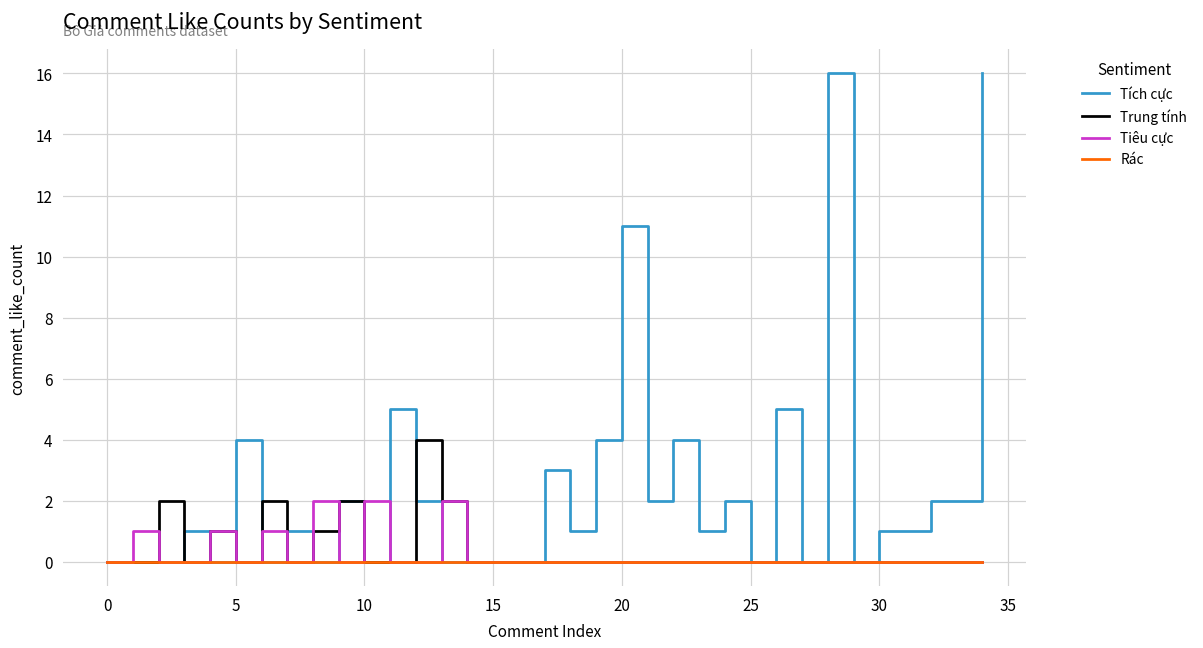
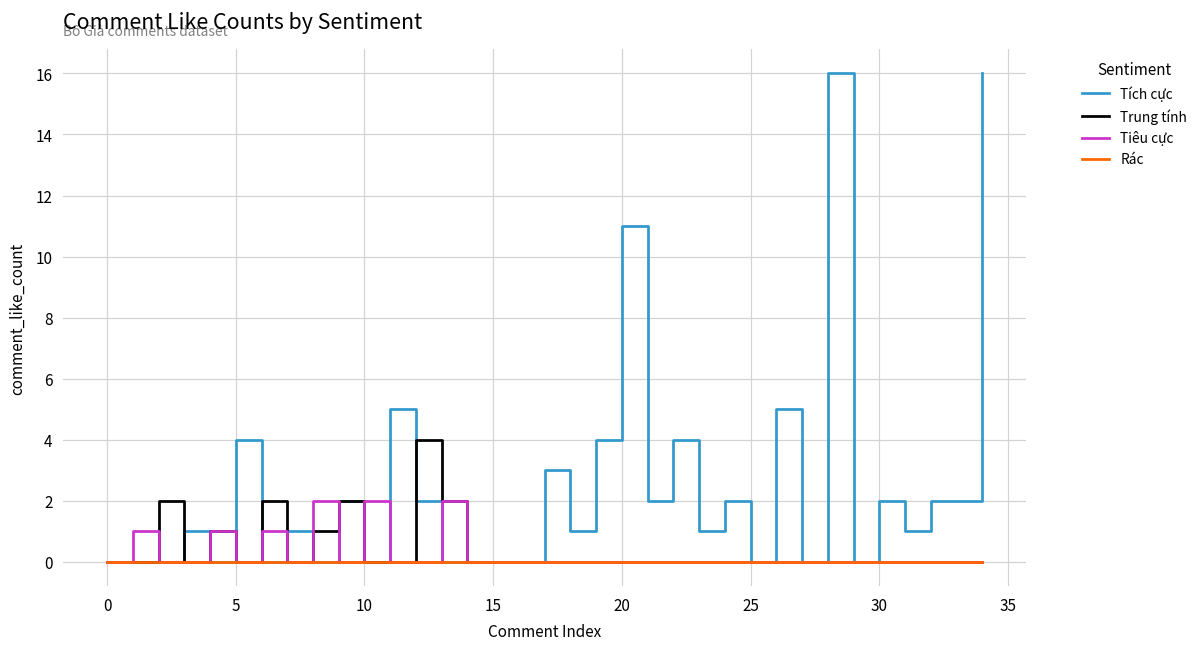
Tích cực, 30: 1 -> 2
